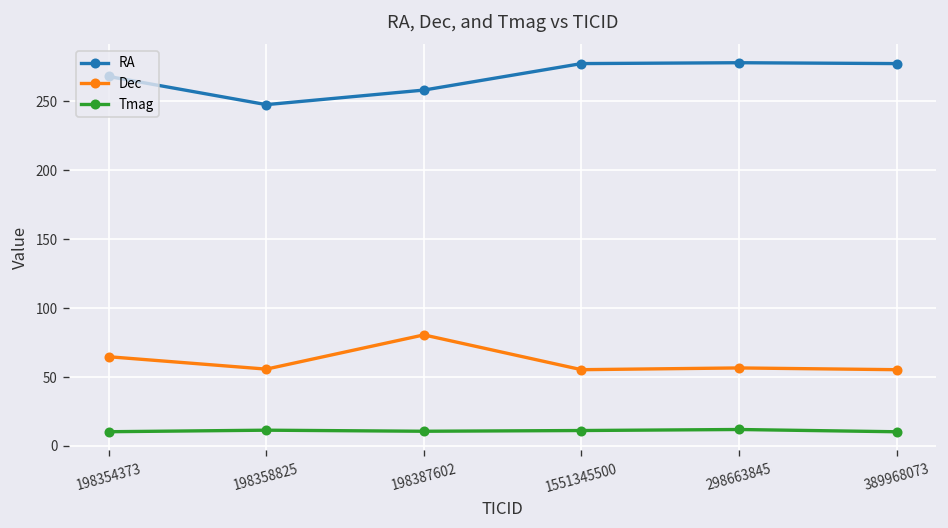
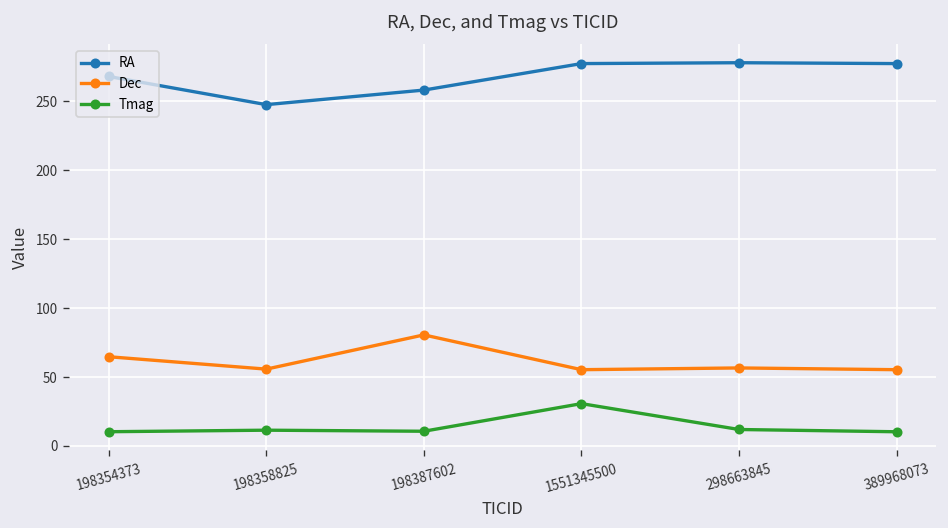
Tmag, 1551345500: 11 -> 31
